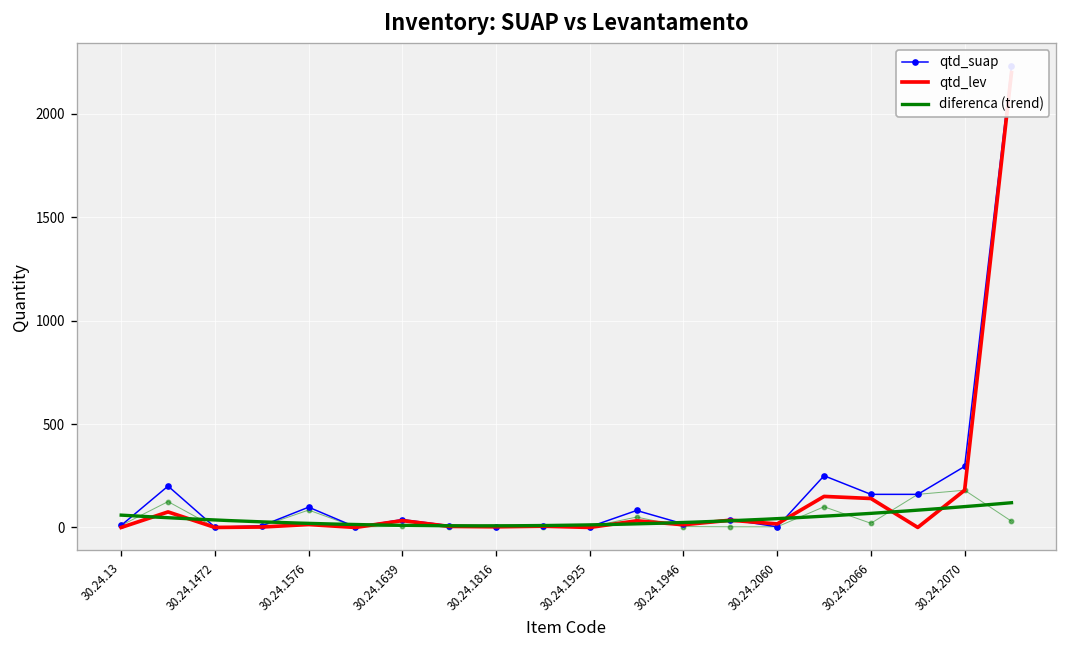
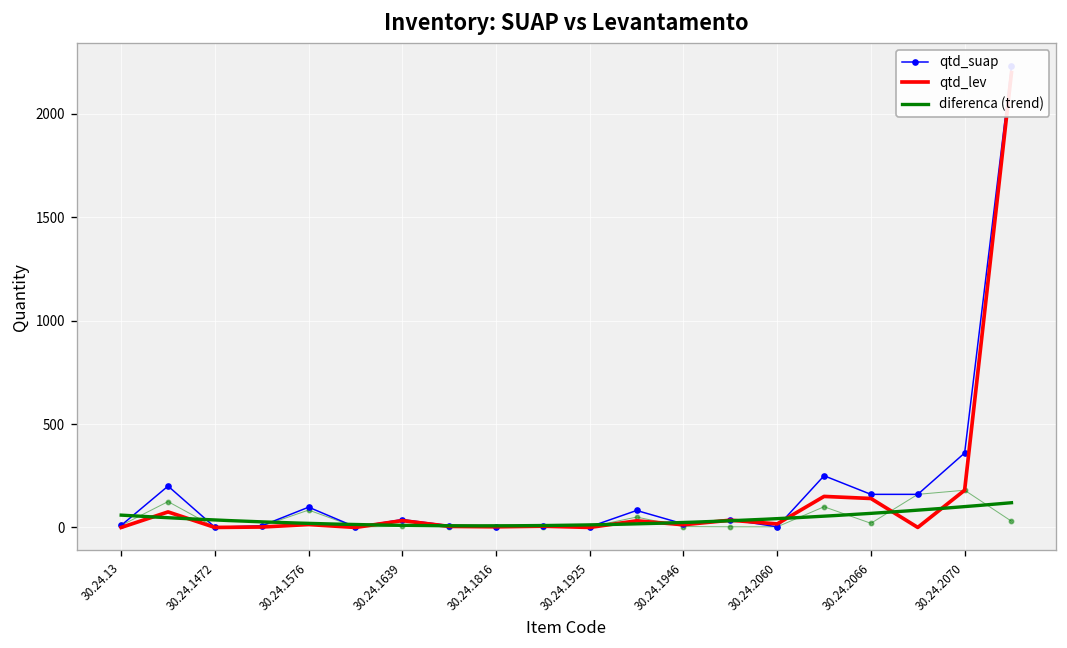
qtd_suap, 30.24.2070: 300 -> 360
